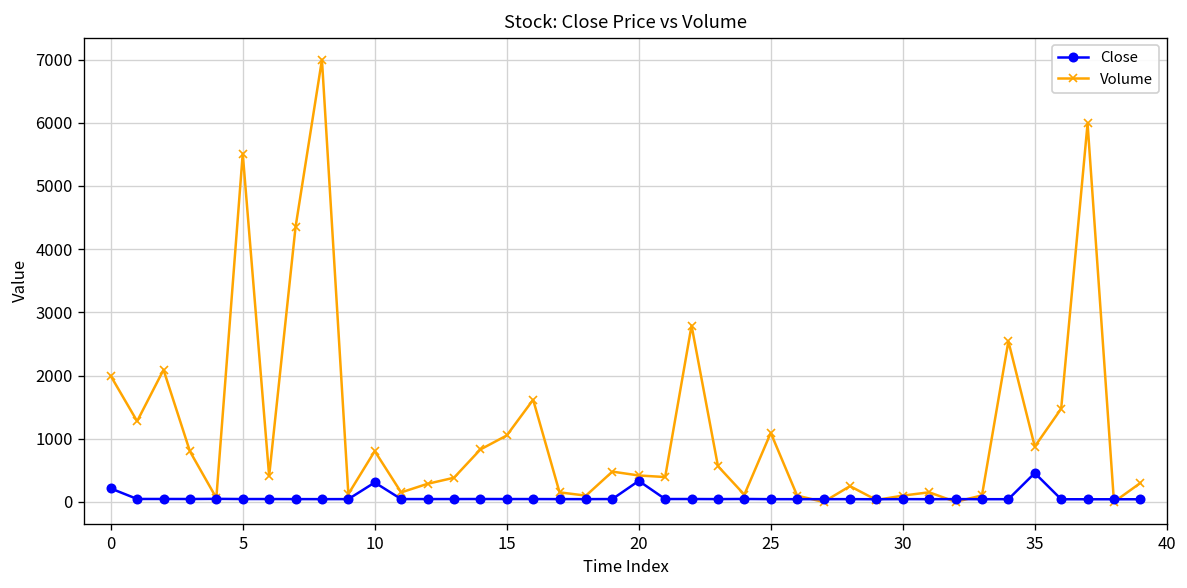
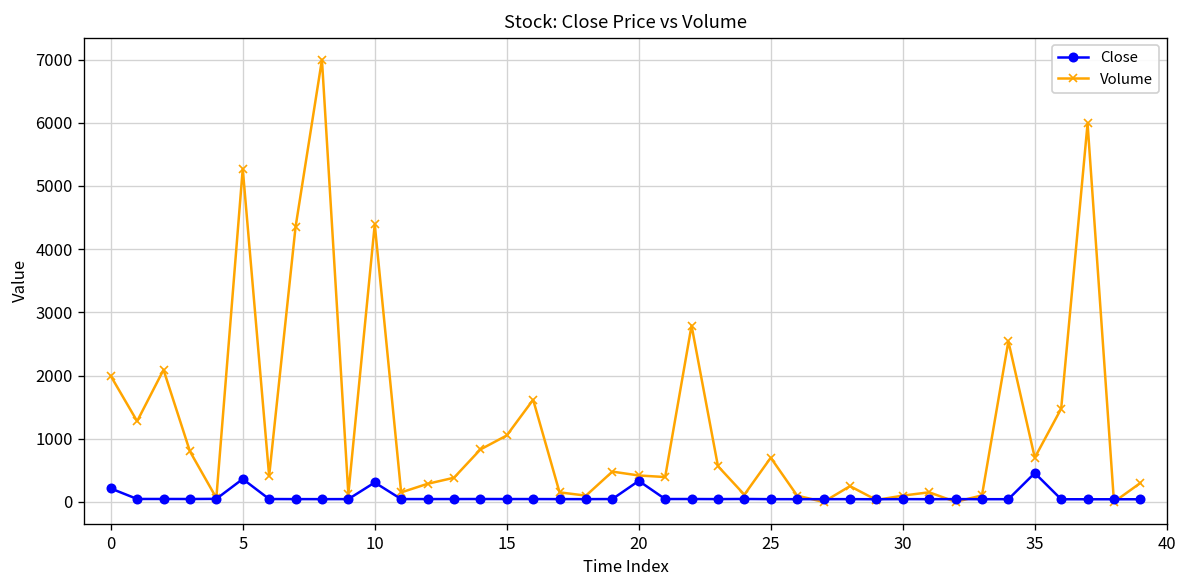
Close, 5: 0 -> 400
Volume, 5: 5500 -> 5300
Volume, 10: 800 -> 4400
Volume, 25: 1100 -> 700
Volume, 35: 900 -> 700
